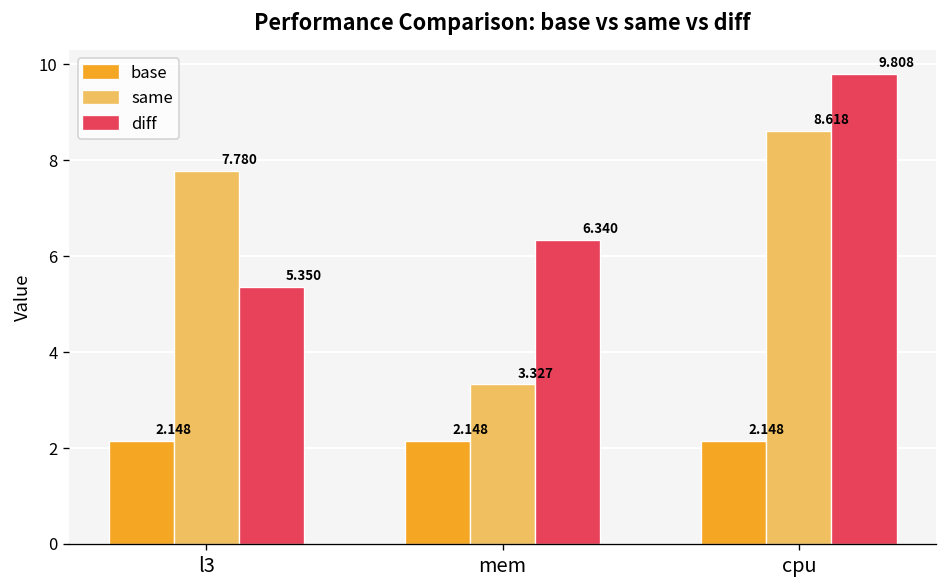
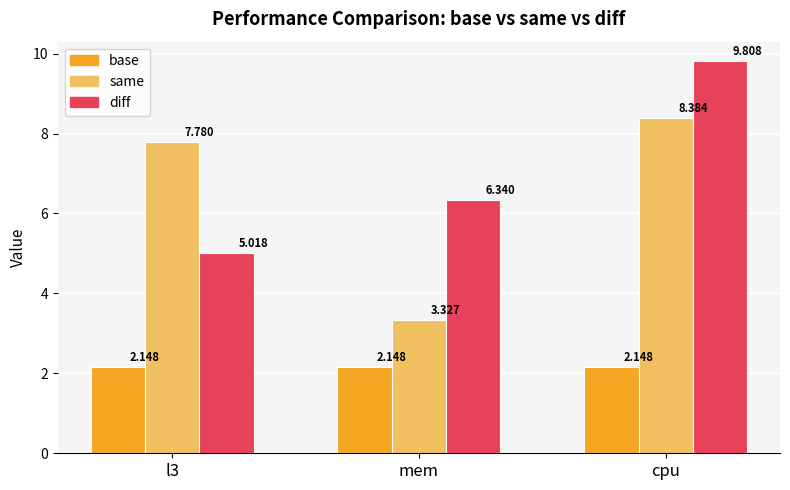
diff, l3: 5.350 -> 5.018
same, cpu: 8.618 -> 8.384
